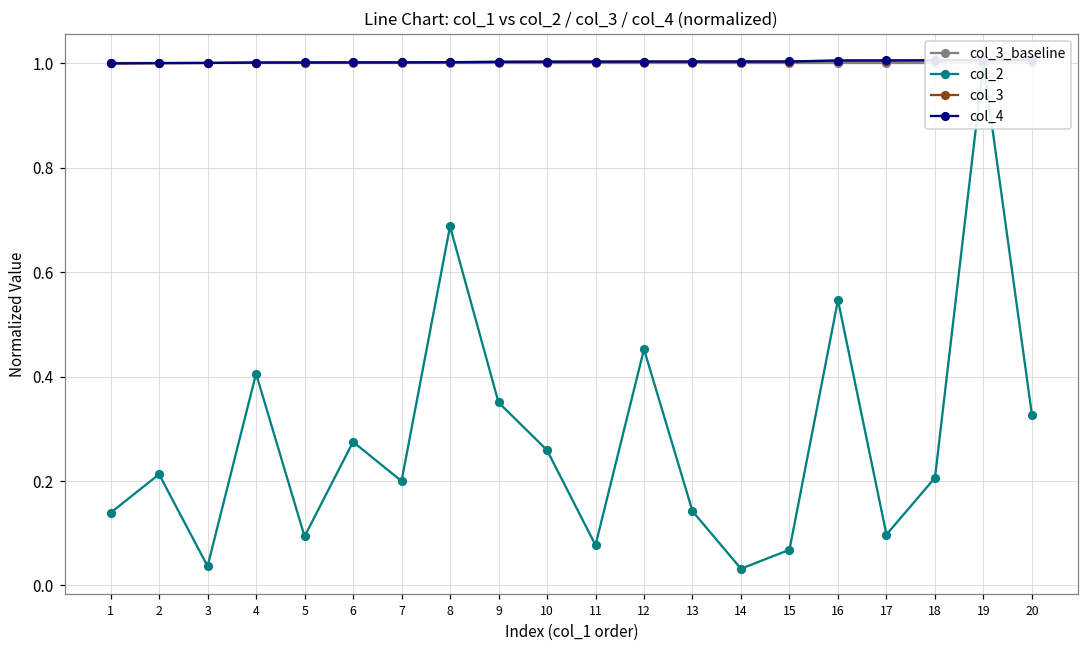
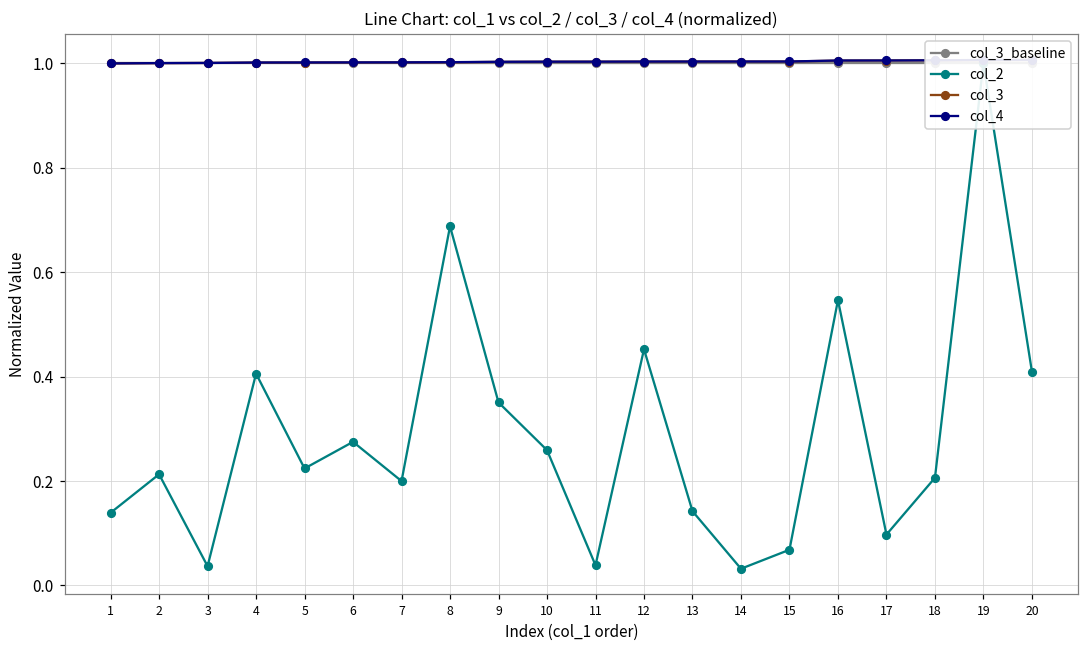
col_2, 5: 0.09 -> 0.22
col_2, 11: 0.08 -> 0.04
col_2, 20: 0.33 -> 0.41
